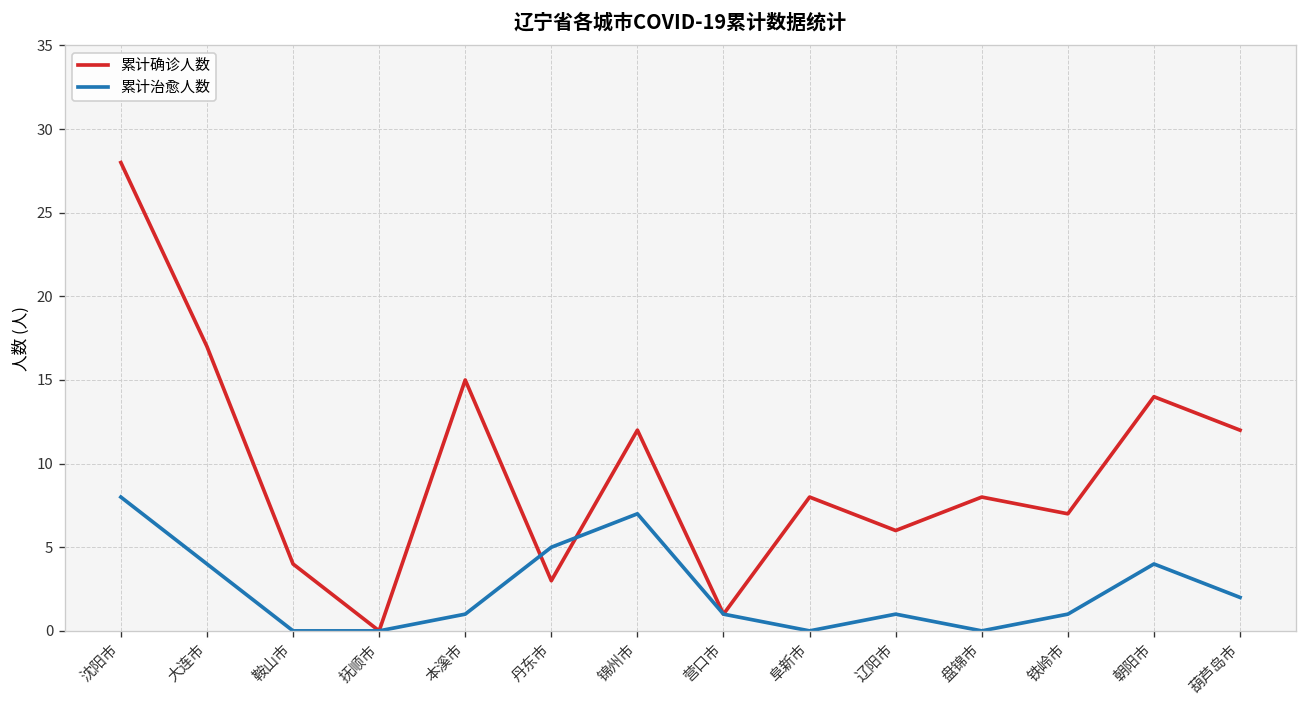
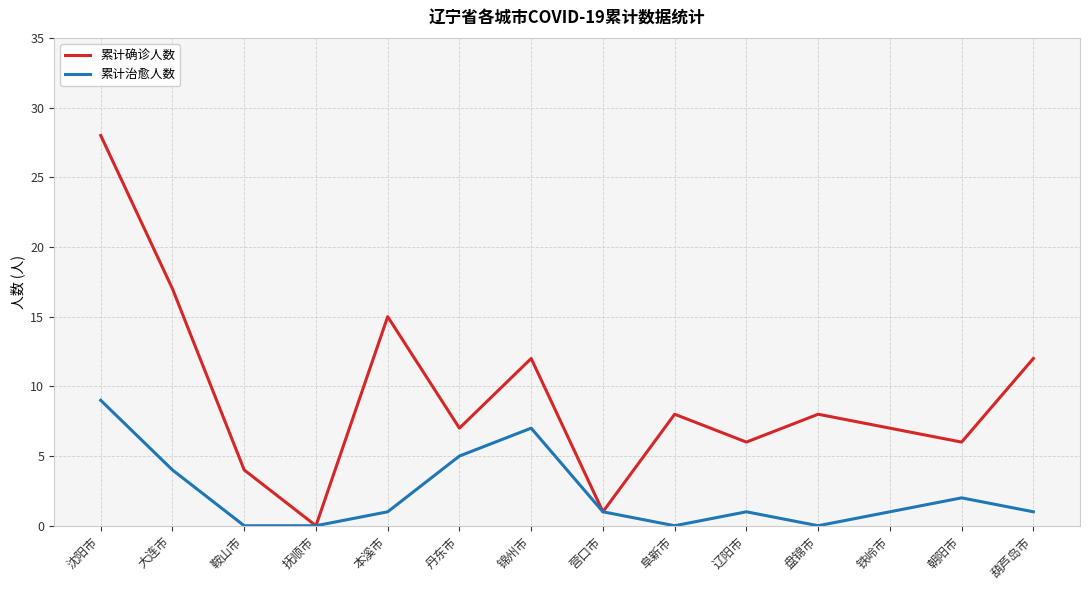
累计治愈人数, 沈阳市: 8 -> 9
累计确诊人数, 丹东市: 3 -> 7
累计确诊人数, 朝阳市: 14 -> 6
累计治愈人数, 朝阳市: 4 -> 2
累计治愈人数, 葫芦岛市: 2 -> 1
